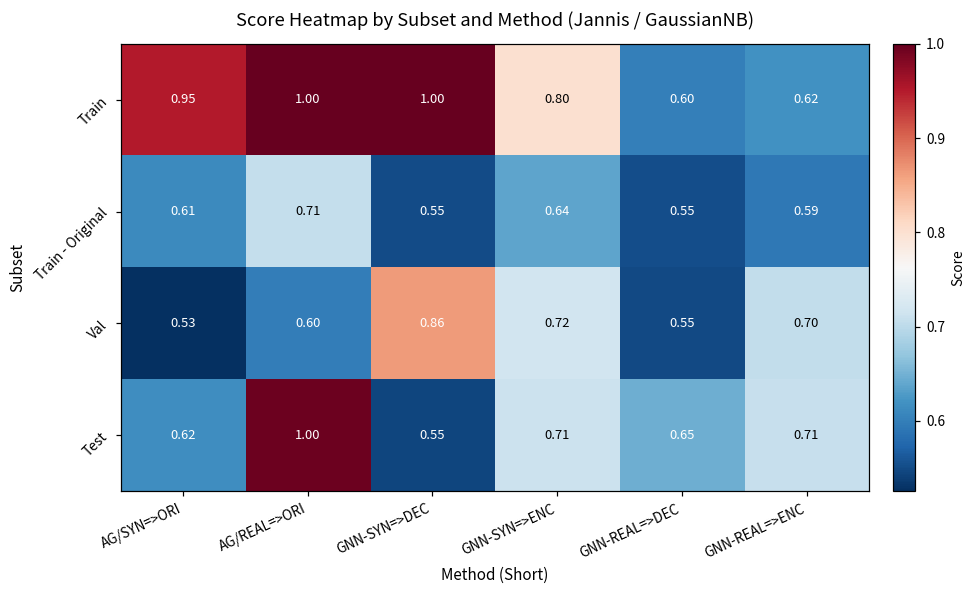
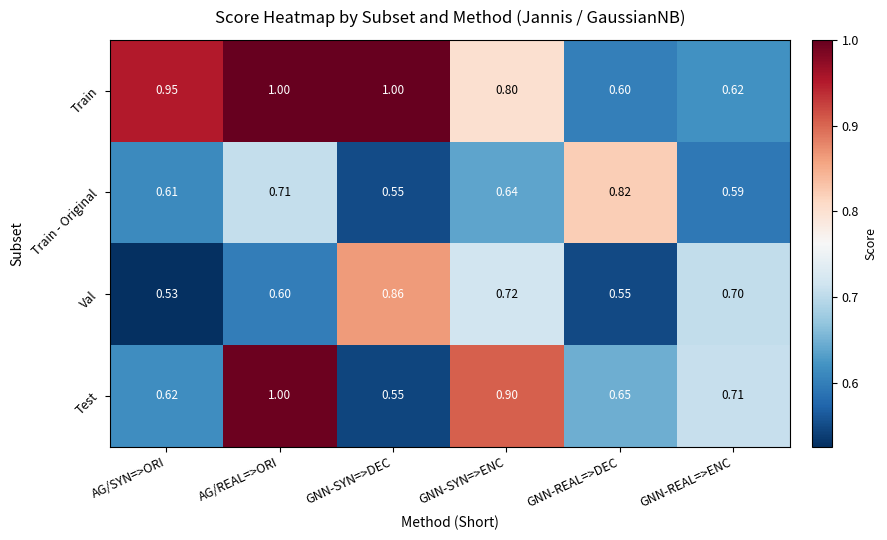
Train - Original, GNN-REAL=>DEC: 0.55 -> 0.82
Test, GNN-SYN=>ENC: 0.71 -> 0.90
